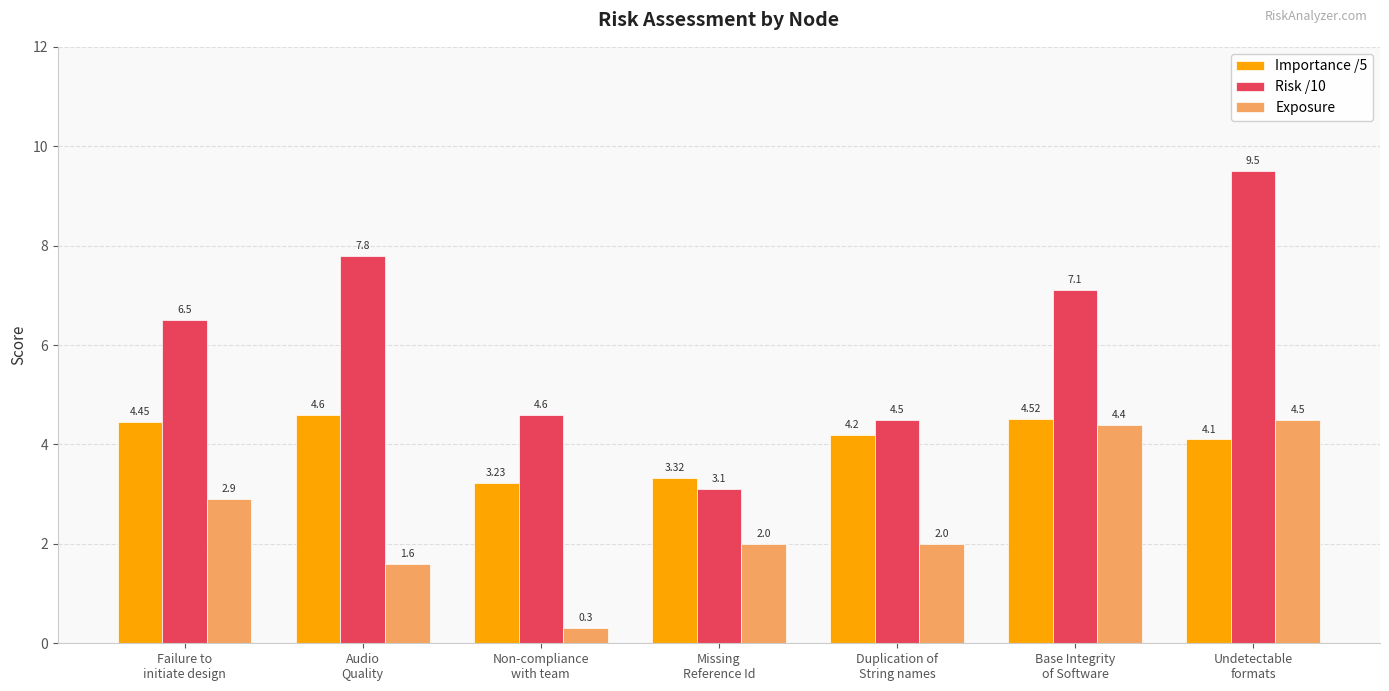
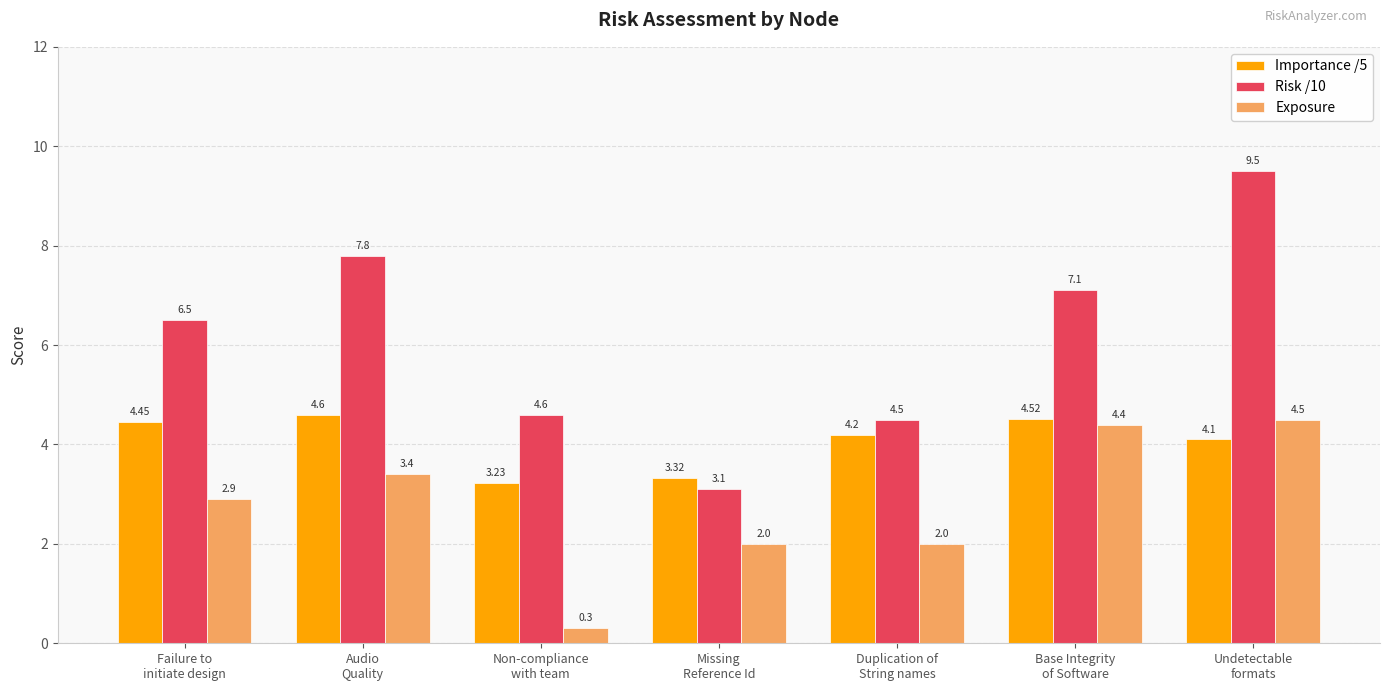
Exposure, Audio Quality: 1.6 -> 3.4
